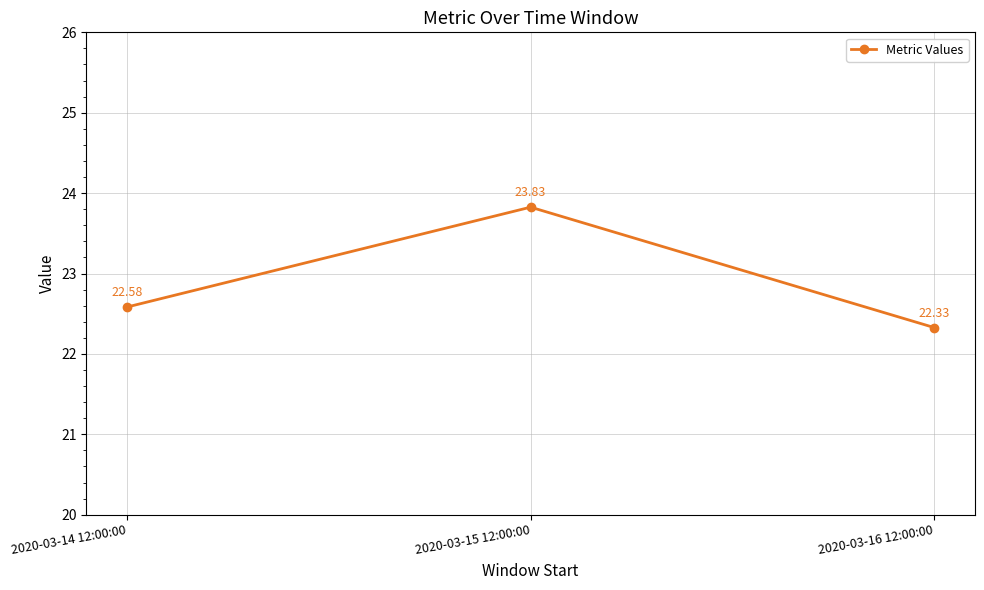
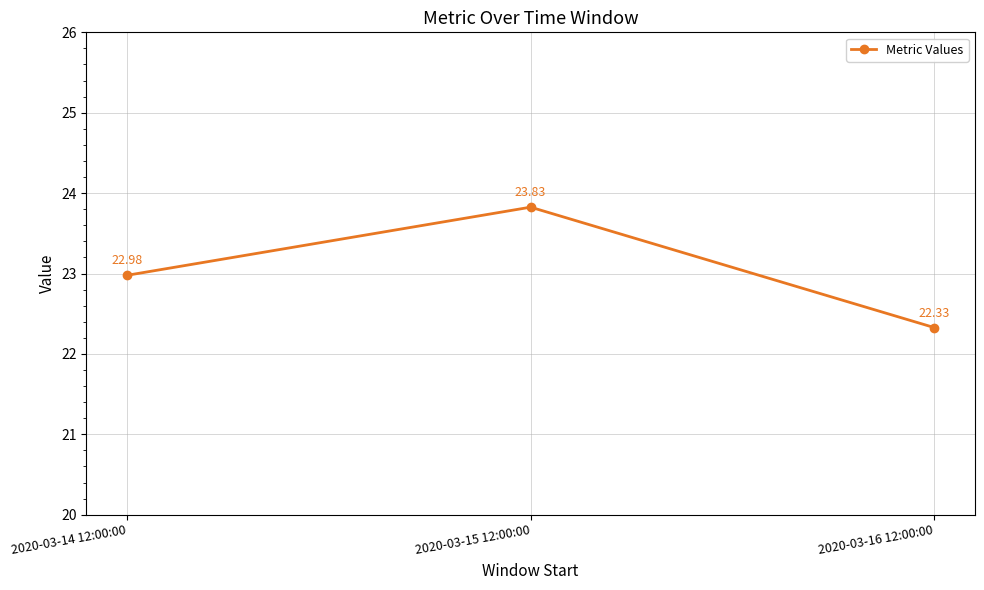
2020-03-14 12:00:00: 22.58 -> 22.98
